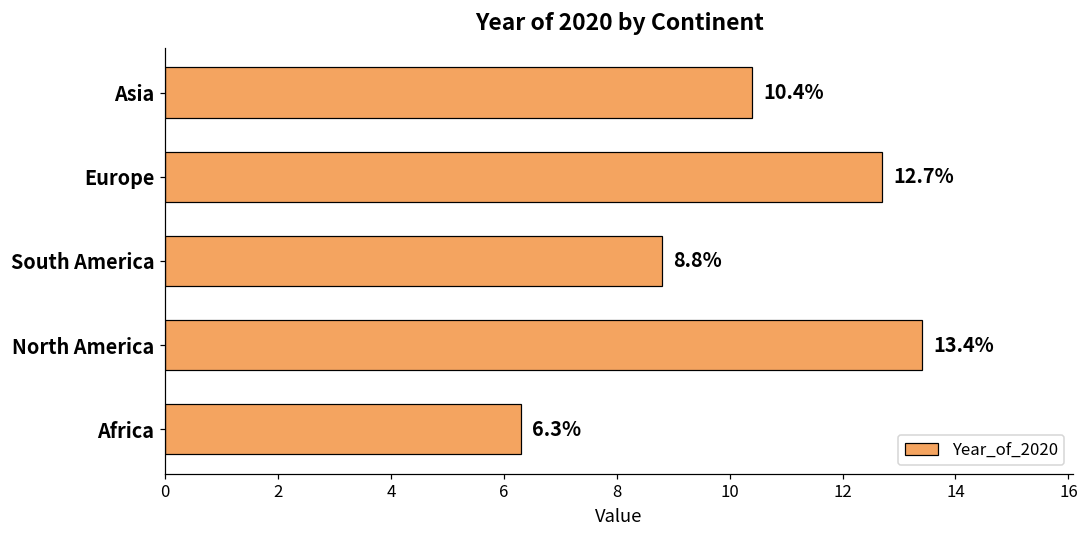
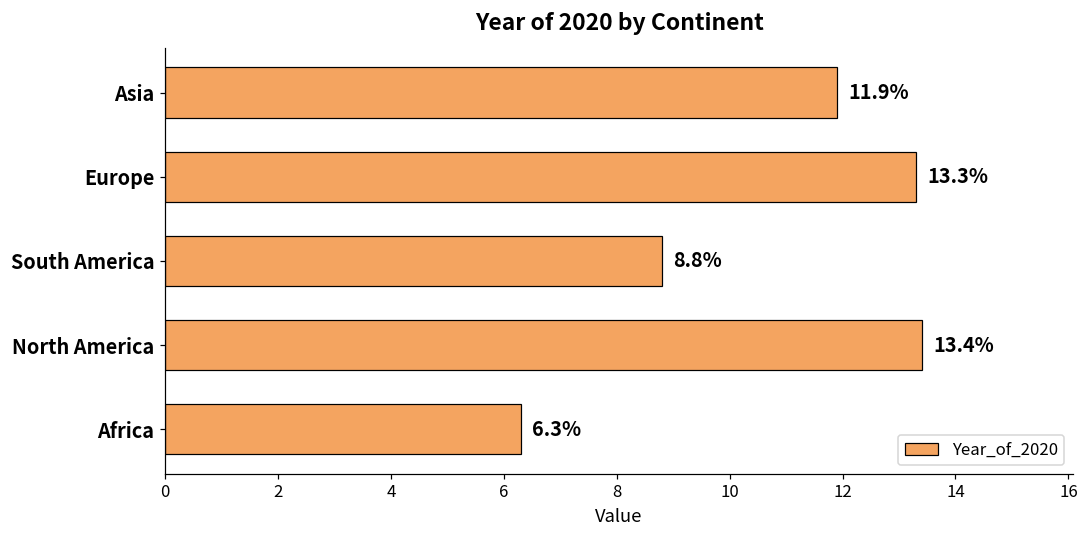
Asia: 10.4% -> 11.9%
Europe: 12.7% -> 13.3%
